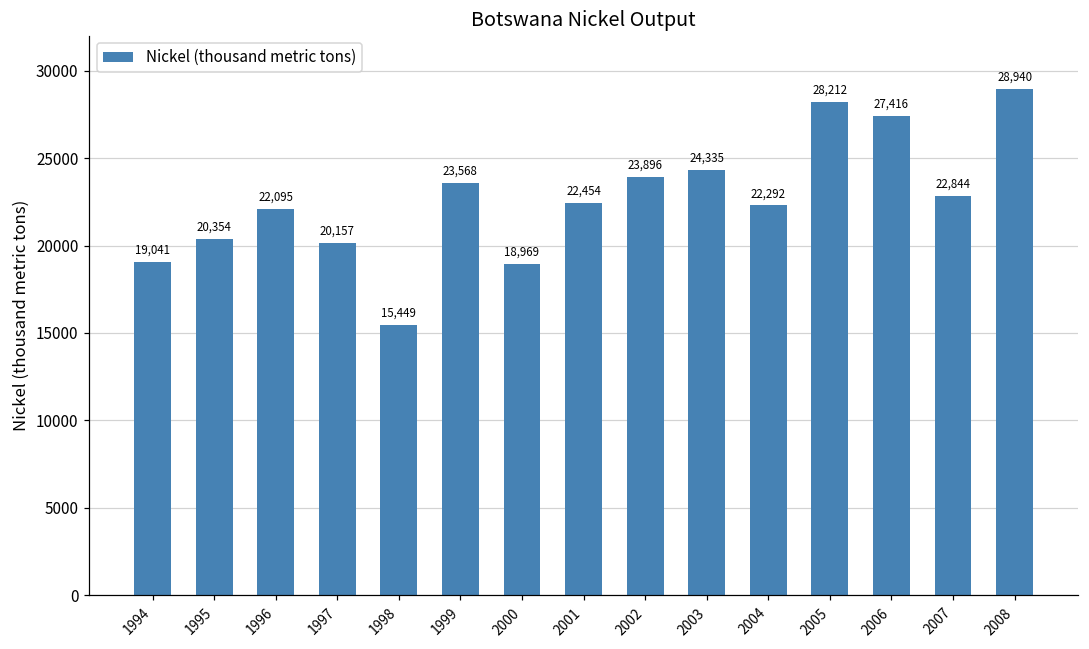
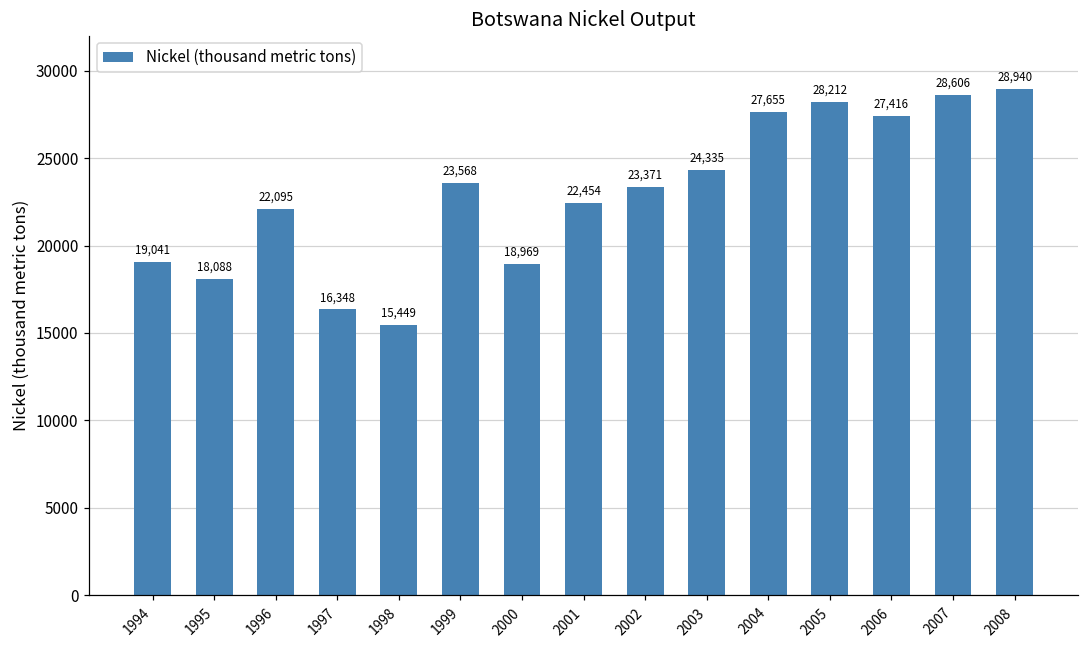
1995: 20,354 -> 18,088
1997: 20,157 -> 16,348
2002: 23,896 -> 23,371
2004: 22,292 -> 27,655
2007: 22,844 -> 28,606
